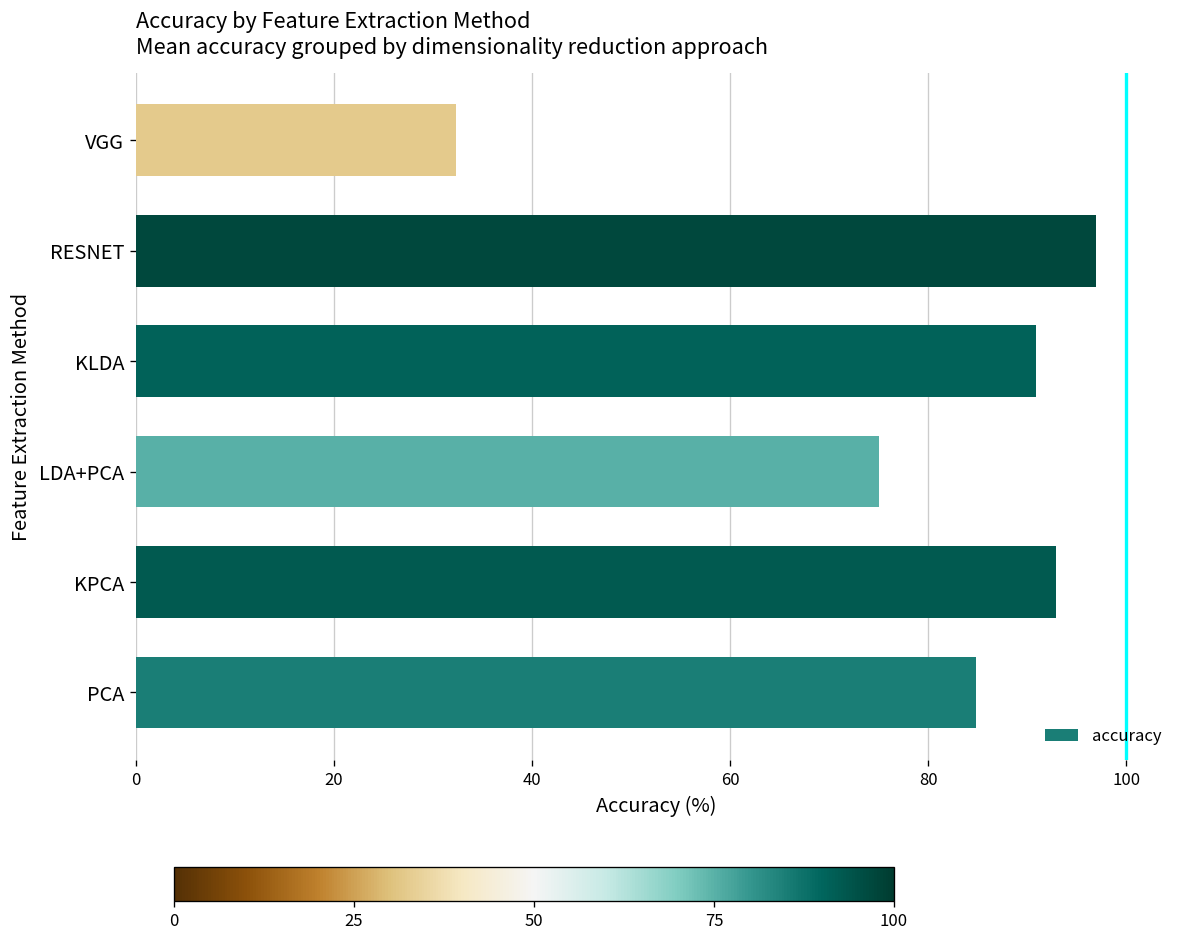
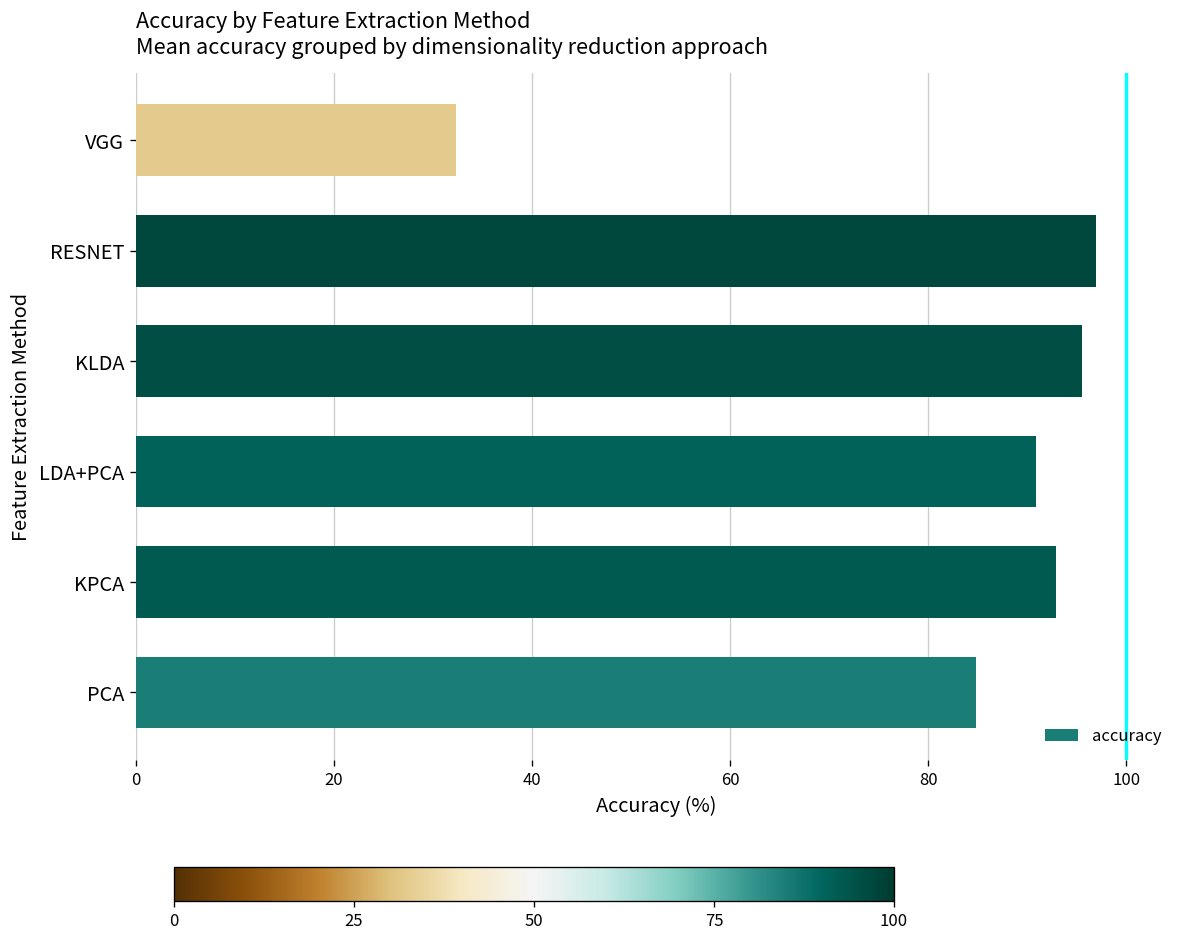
KLDA: 91 -> 96
LDA+PCA: 75 -> 91
